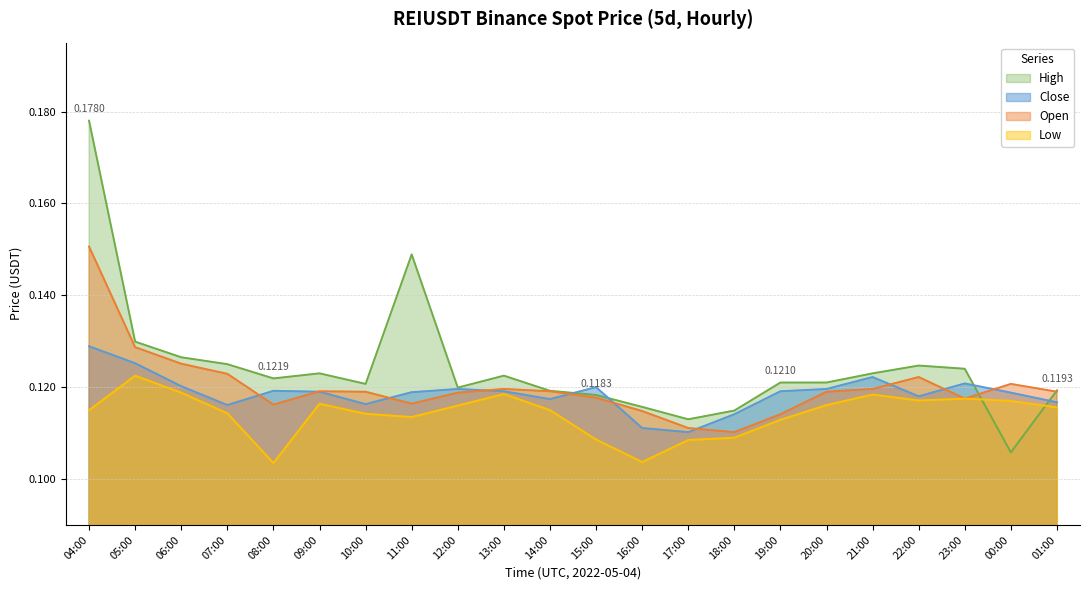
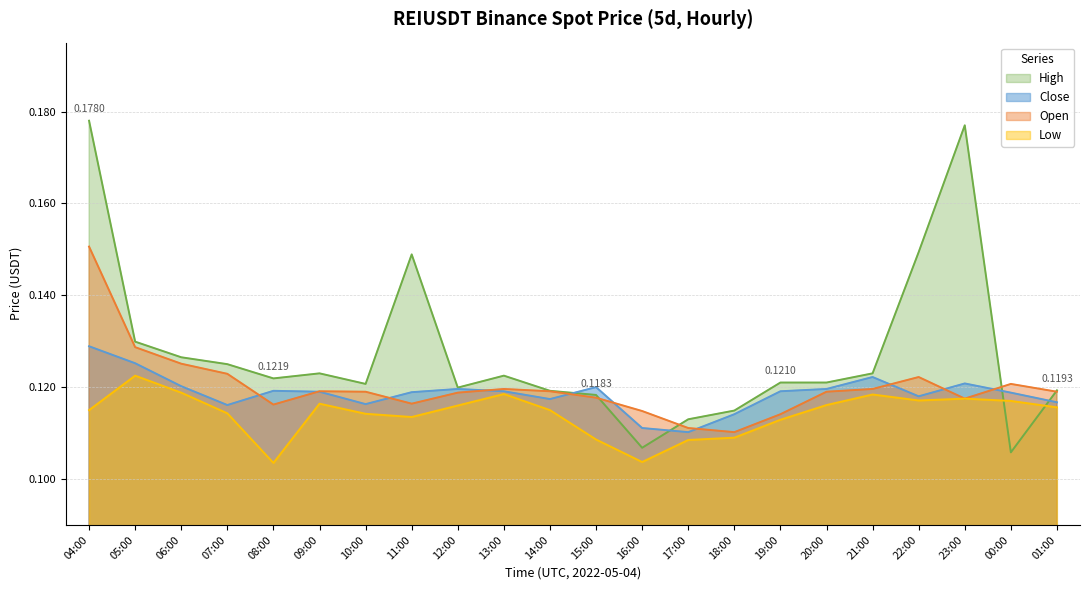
High, 16:00: 0.116 -> 0.107
High, 22:00: 0.125 -> 0.149
High, 23:00: 0.124 -> 0.177
